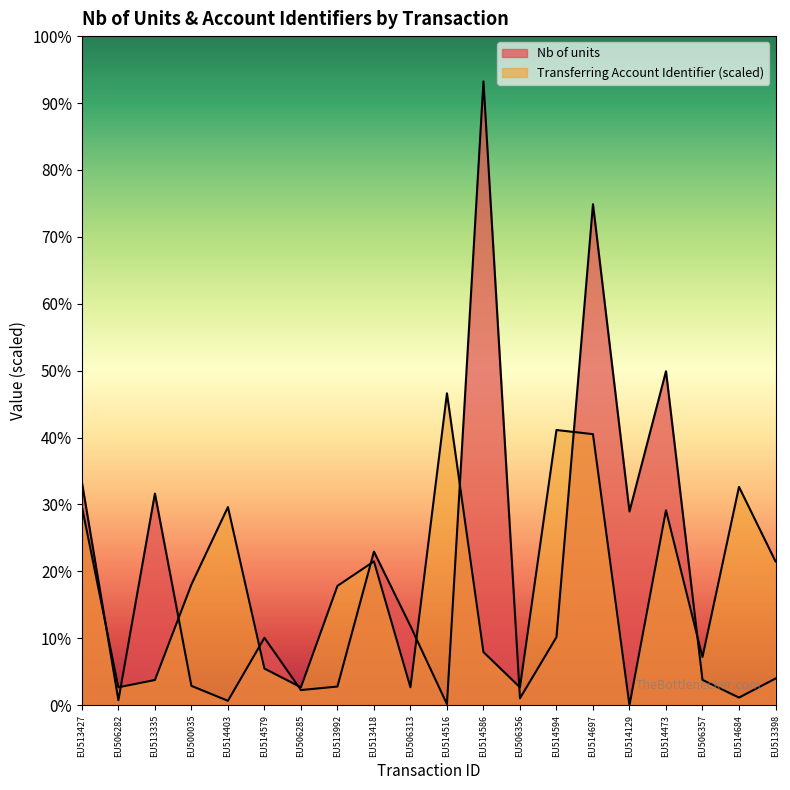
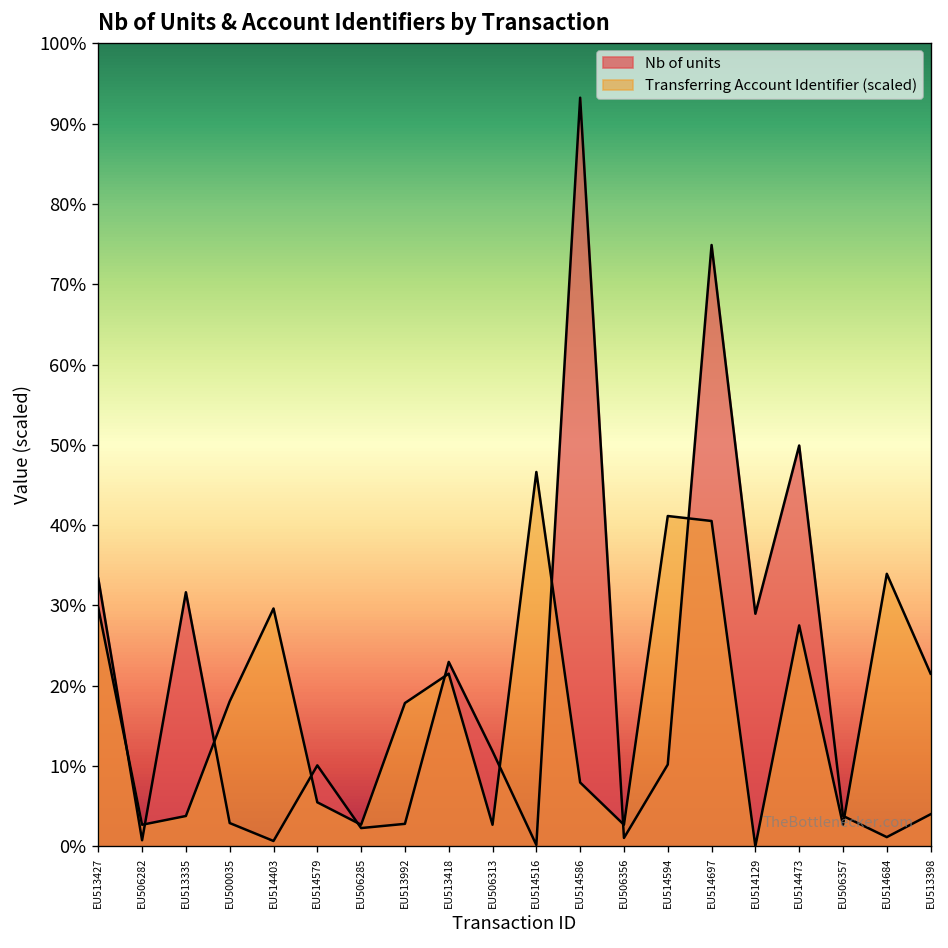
Transferring Account Identifier (scaled), EU514473: 29% -> 28%
Transferring Account Identifier (scaled), EU506357: 7% -> 3%
Transferring Account Identifier (scaled), EU514684: 33% -> 34%
